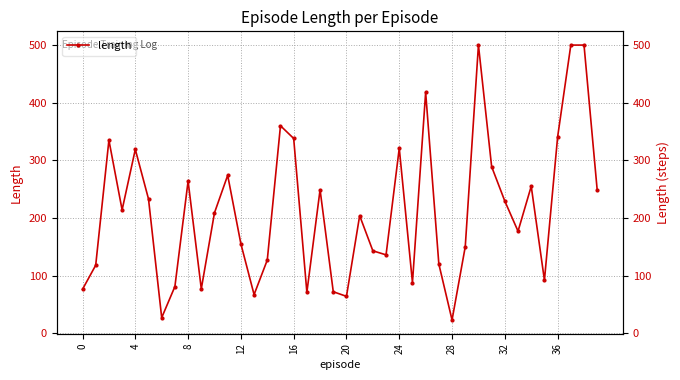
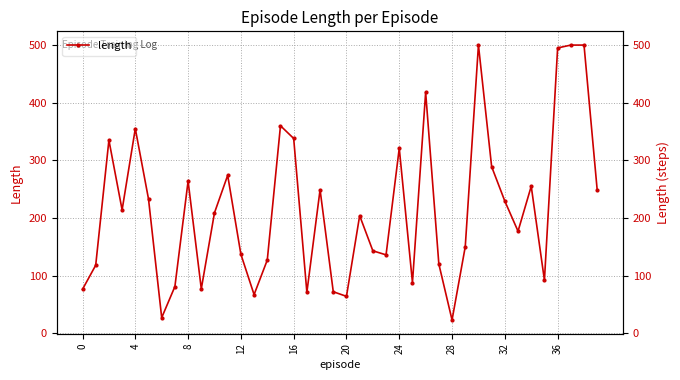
4: 320 -> 360
12: 160 -> 140
36: 340 -> 500
